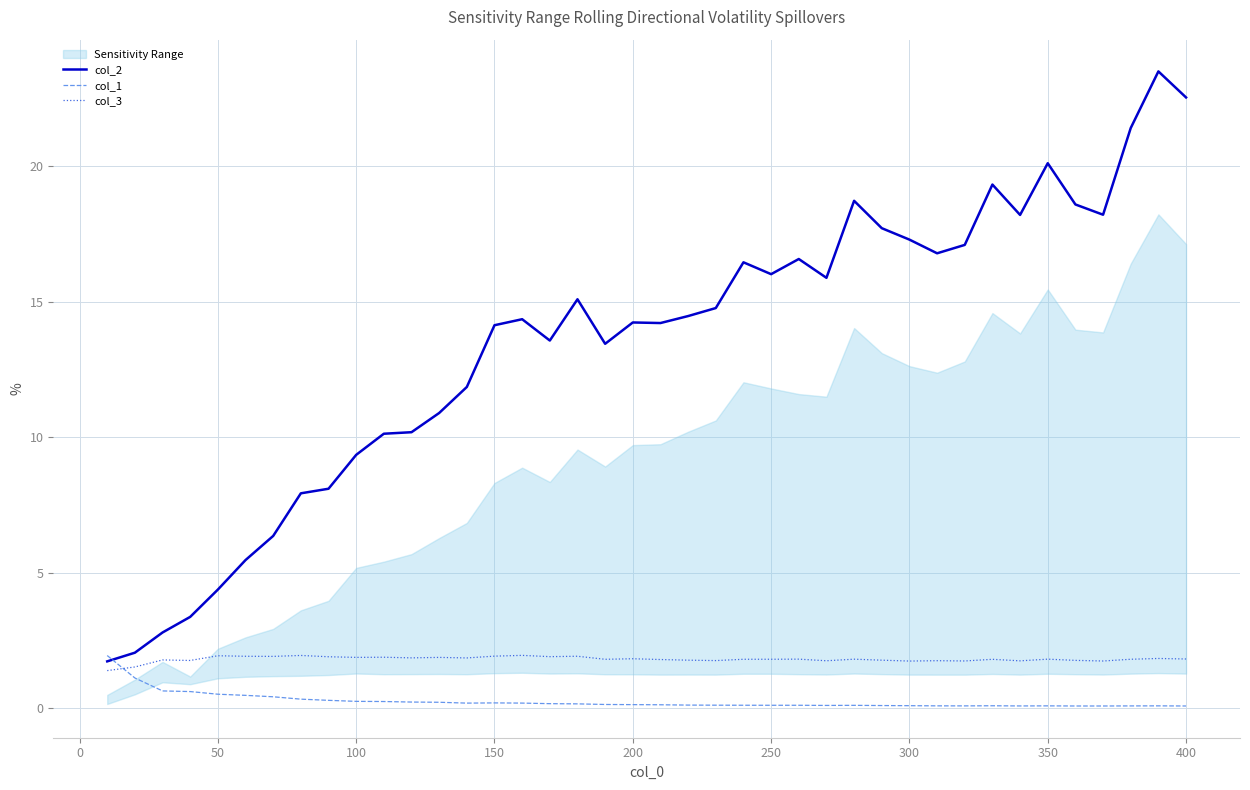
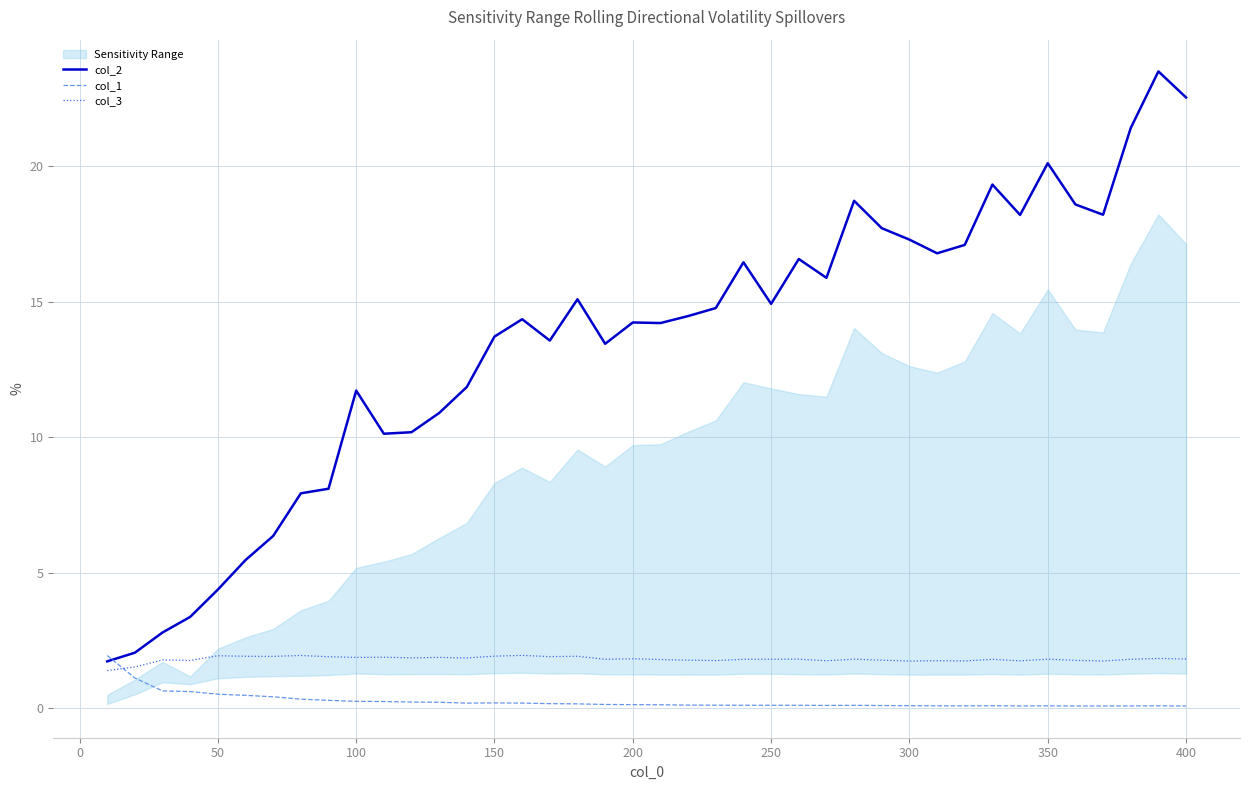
col_2, 100: 9.3 -> 11.7
col_2, 150: 14.1 -> 13.7
col_2, 250: 16.0 -> 14.9
